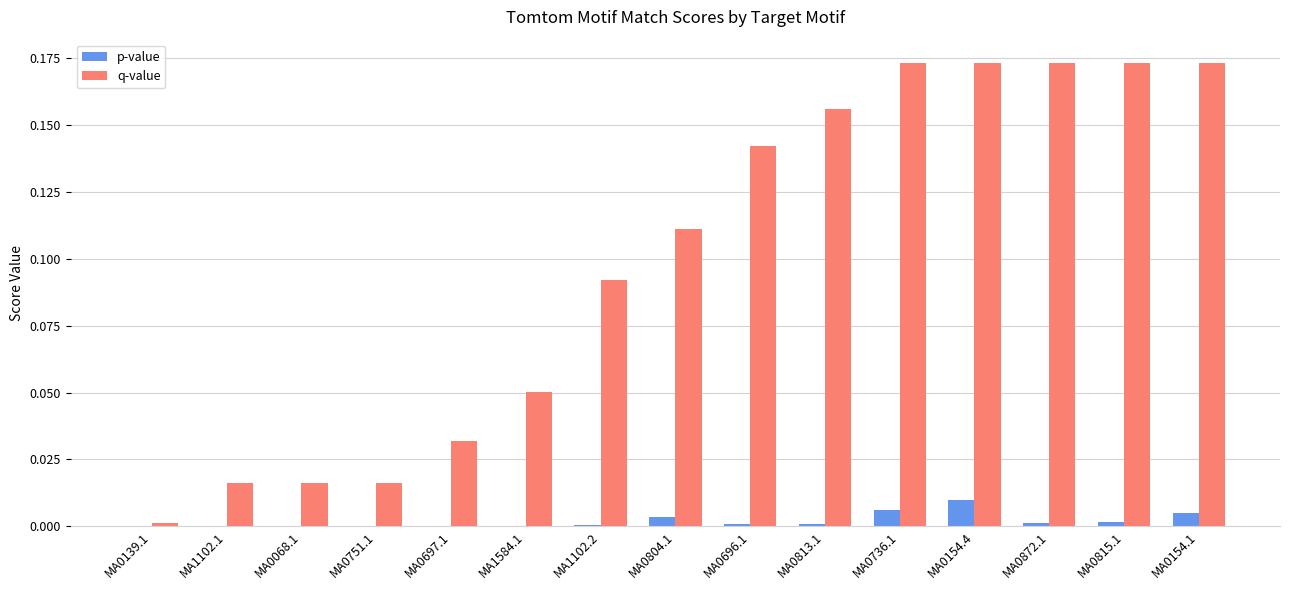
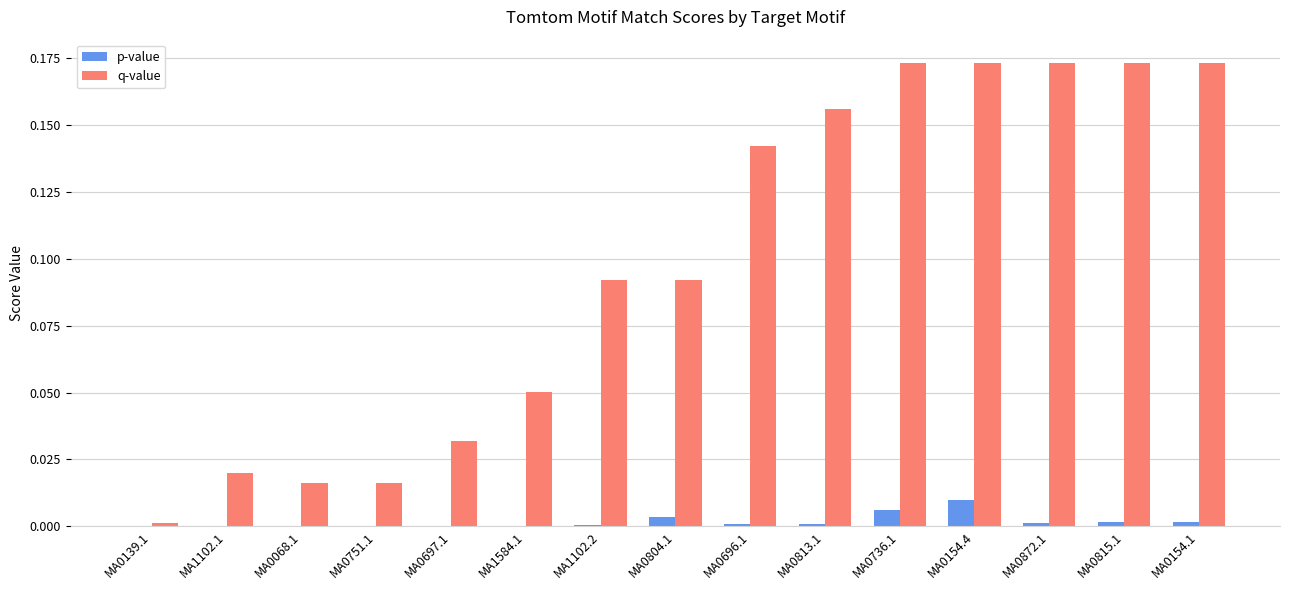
q-value, MA1102.1: 0.016 -> 0.020
q-value, MA0804.1: 0.111 -> 0.092
p-value, MA0154.1: 0.005 -> 0.002
